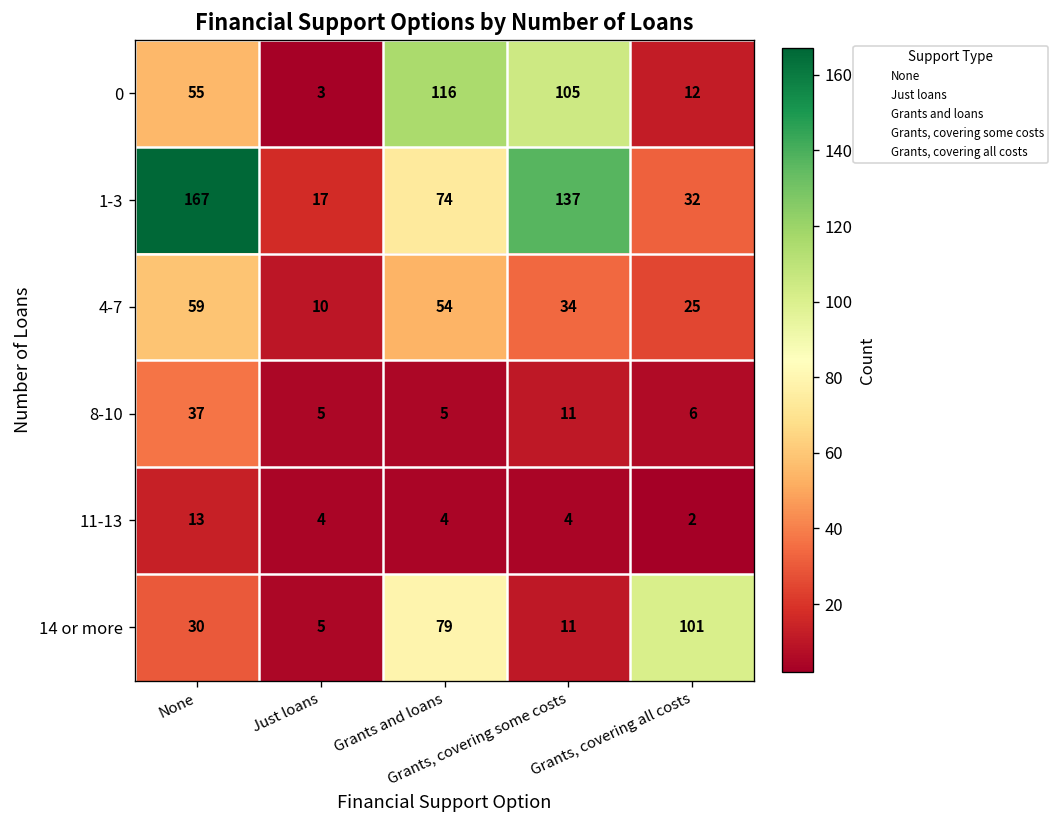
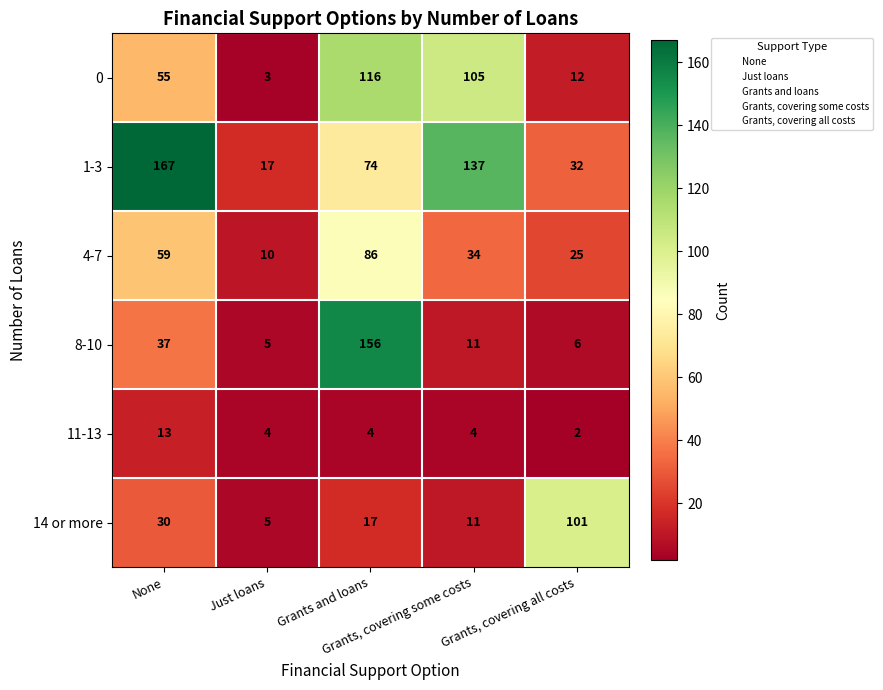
4-7, Grants and loans: 54 -> 86
8-10, Grants and loans: 5 -> 156
14 or more, Grants and loans: 79 -> 17
